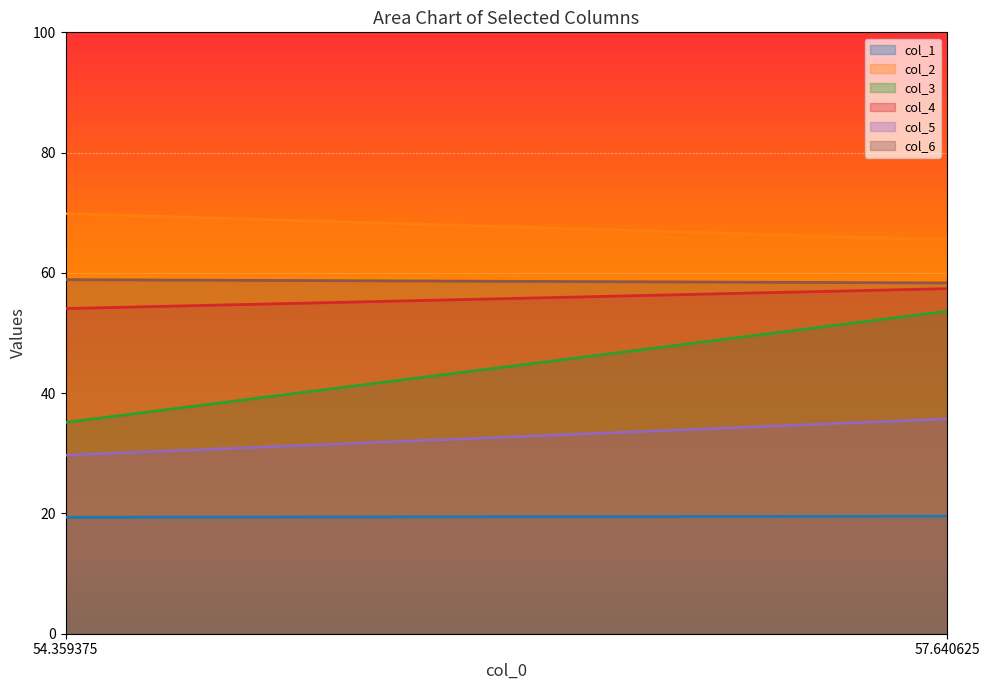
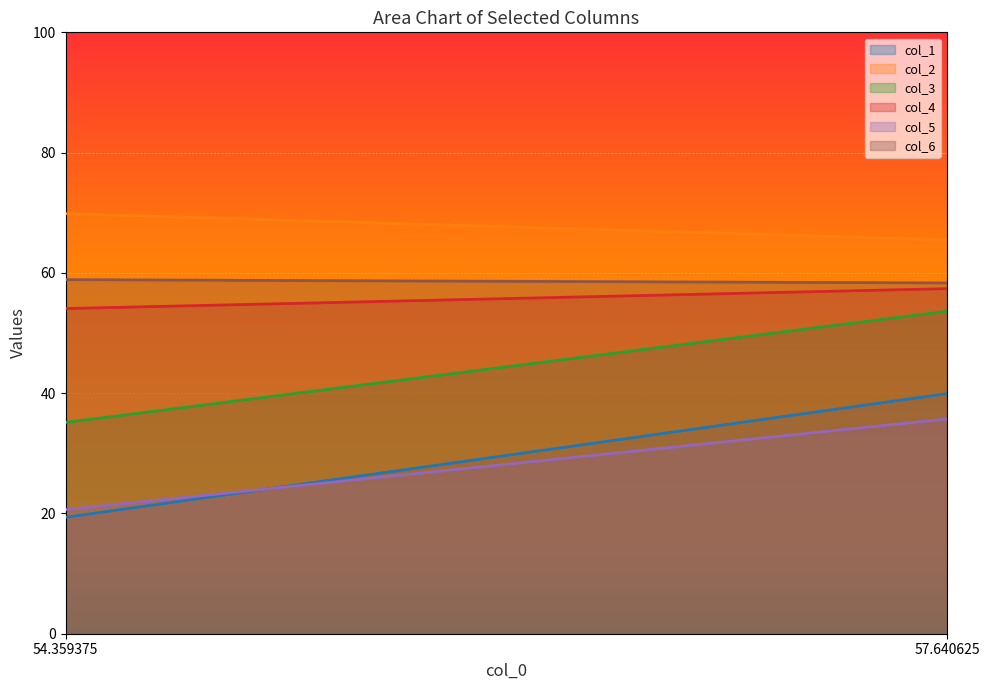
col_5, 54.359375: 30 -> 21
col_1, 57.640625: 20 -> 40
